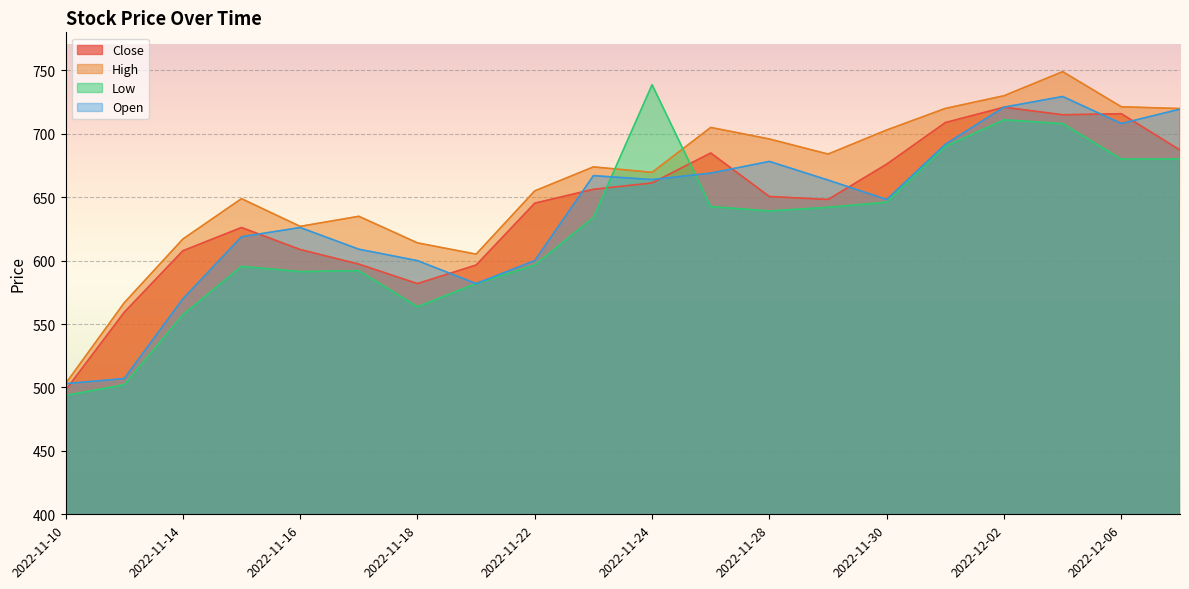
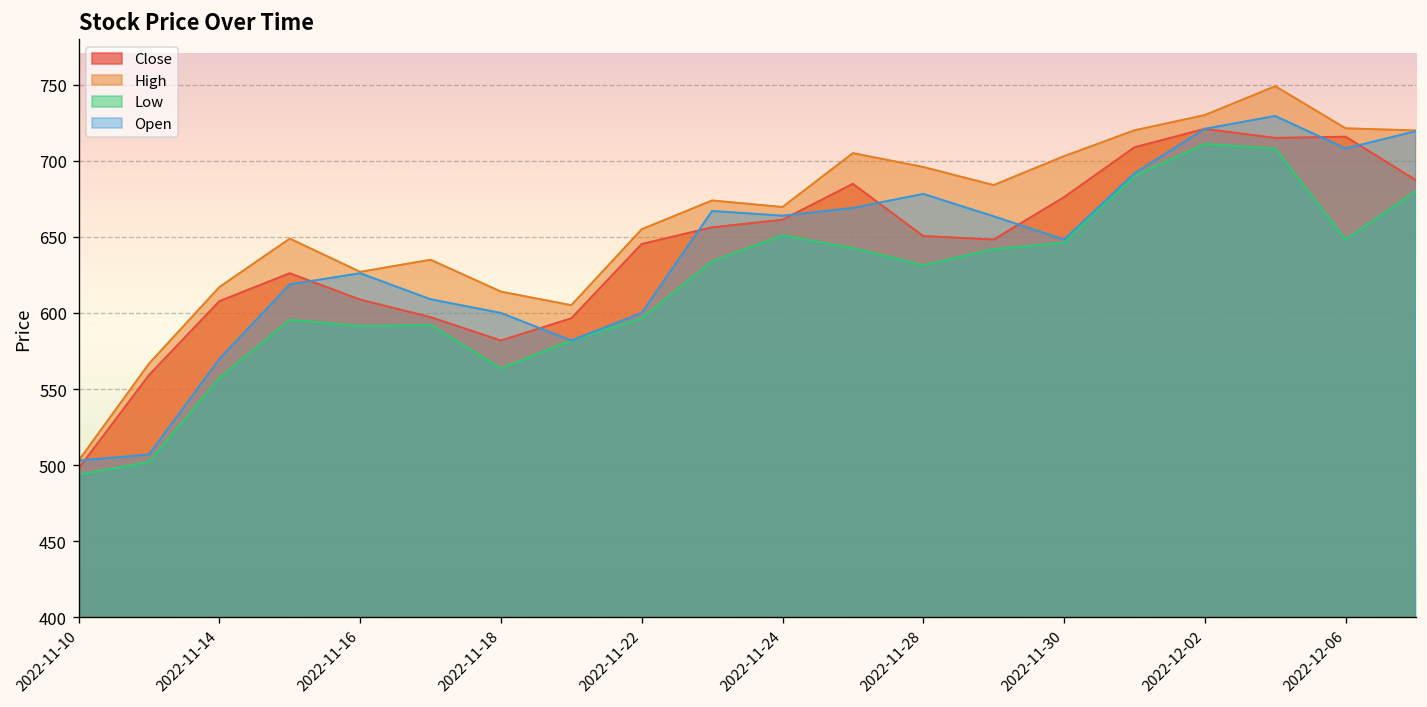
Low, 2022-11-24: 739 -> 651
Low, 2022-11-28: 639 -> 631
Low, 2022-12-06: 680 -> 648
